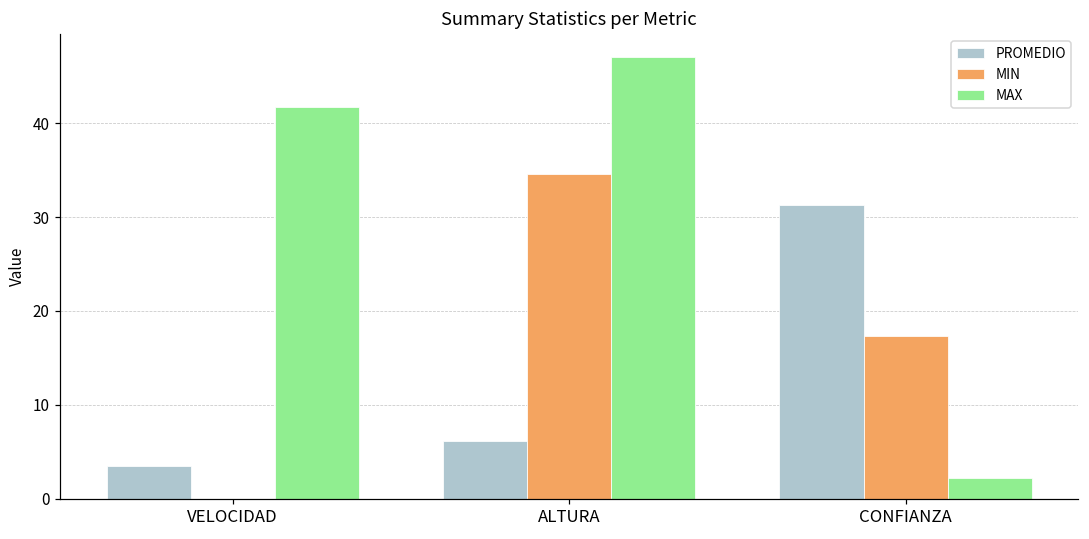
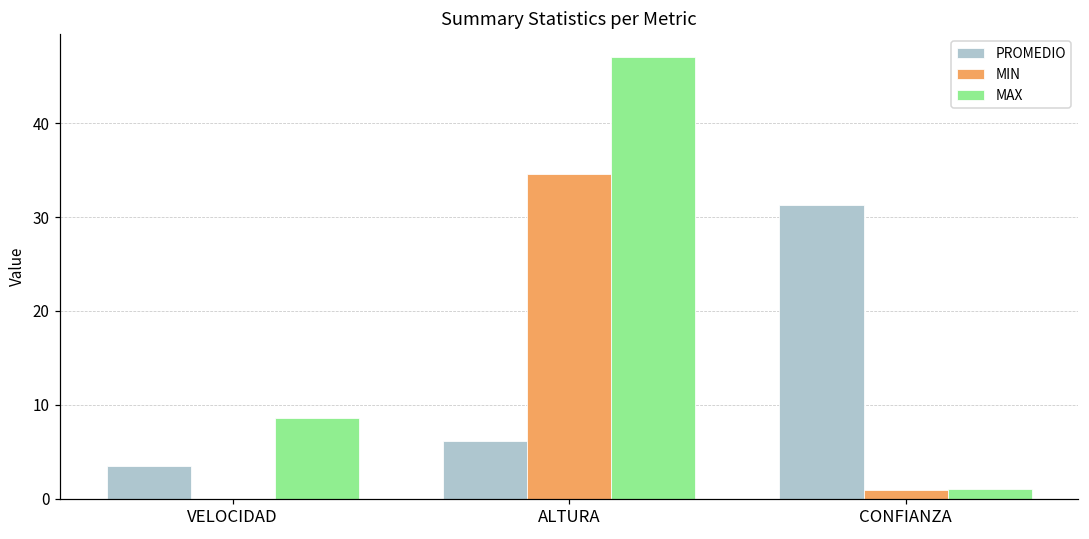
MAX, VELOCIDAD: 42 -> 9
MIN, CONFIANZA: 17 -> 1
MAX, CONFIANZA: 2 -> 1
